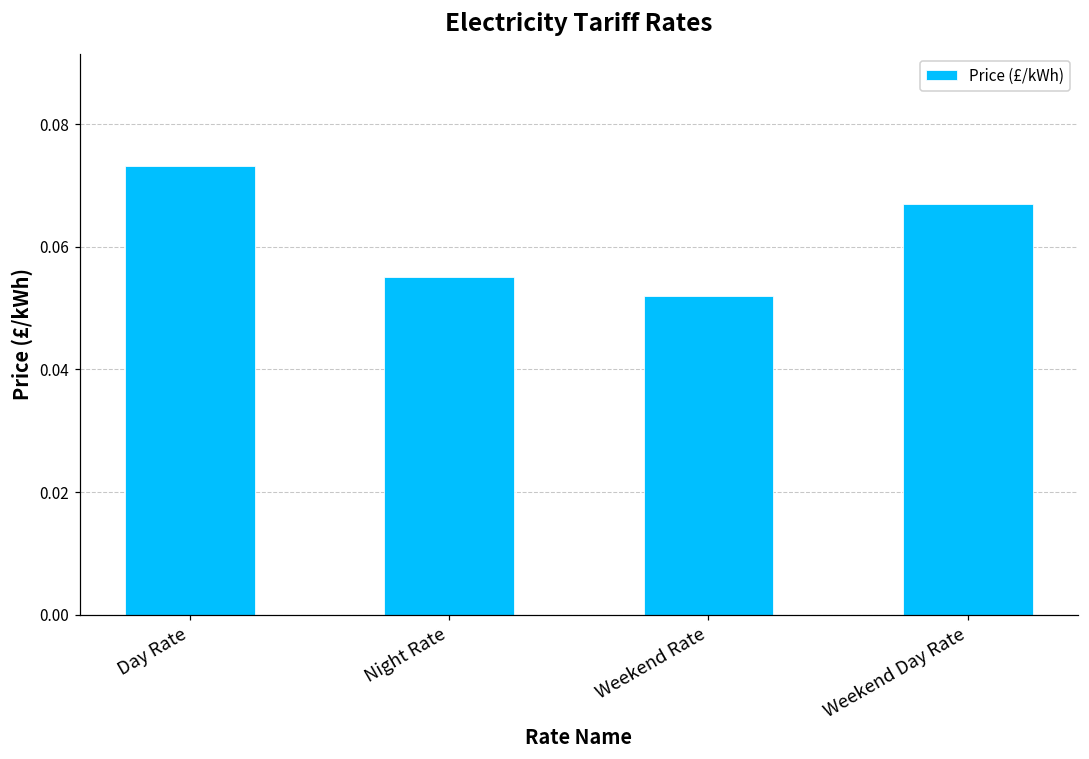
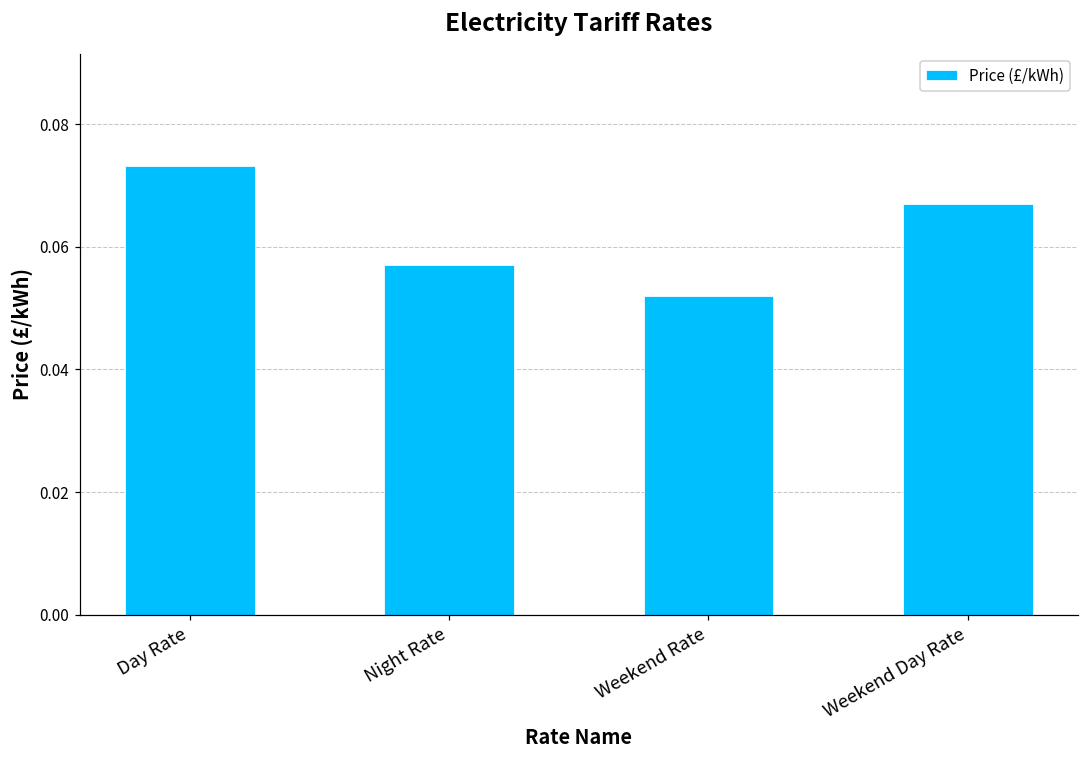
Night Rate: 0.055 -> 0.057
